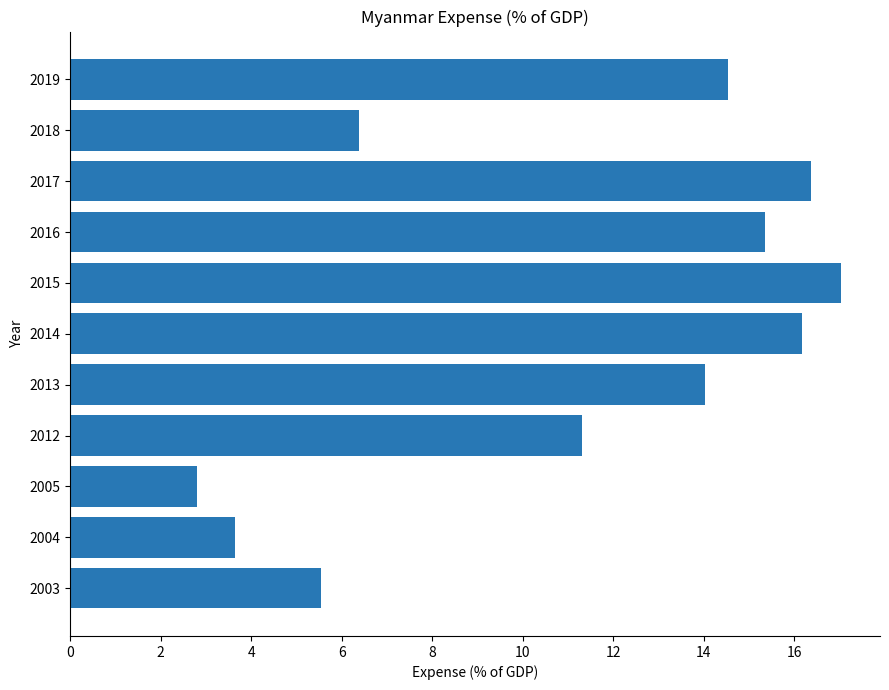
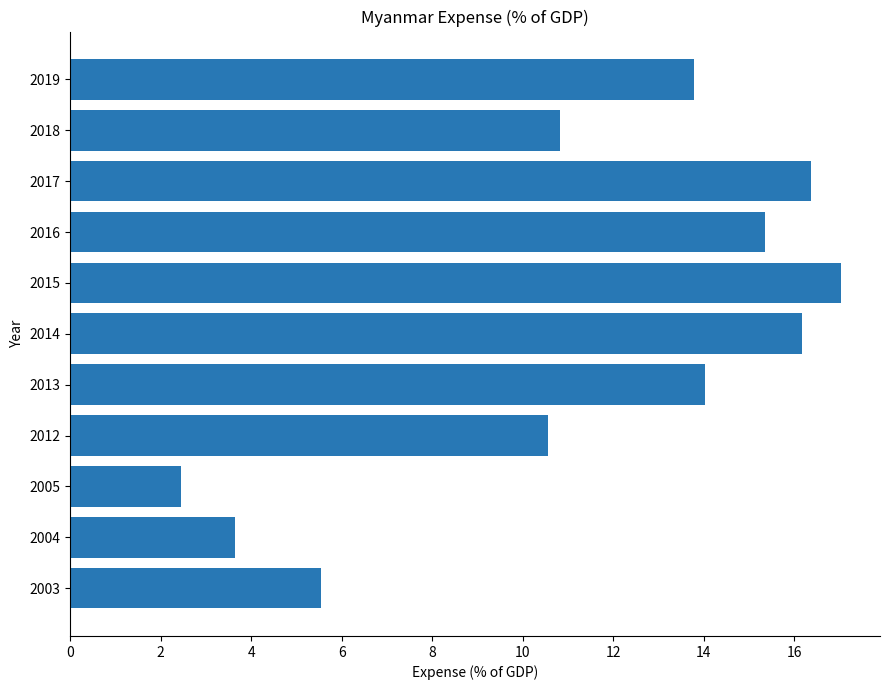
2019: 14.5 -> 13.8
2018: 6.4 -> 10.8
2012: 11.3 -> 10.6
2005: 2.8 -> 2.4
